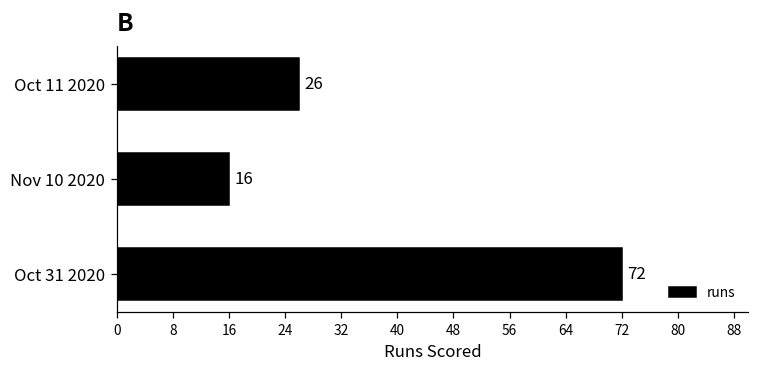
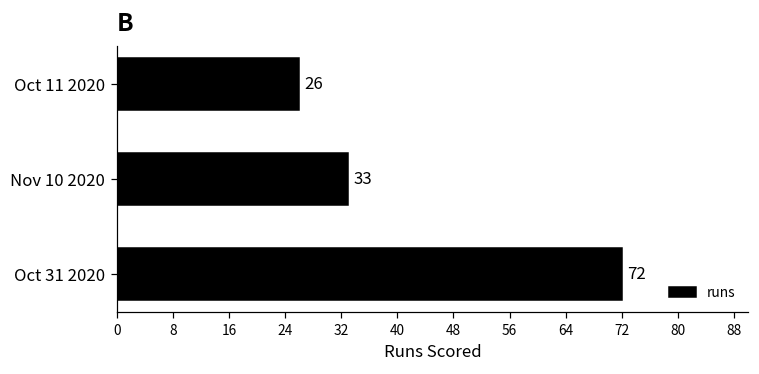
Nov 10 2020: 16 -> 33
